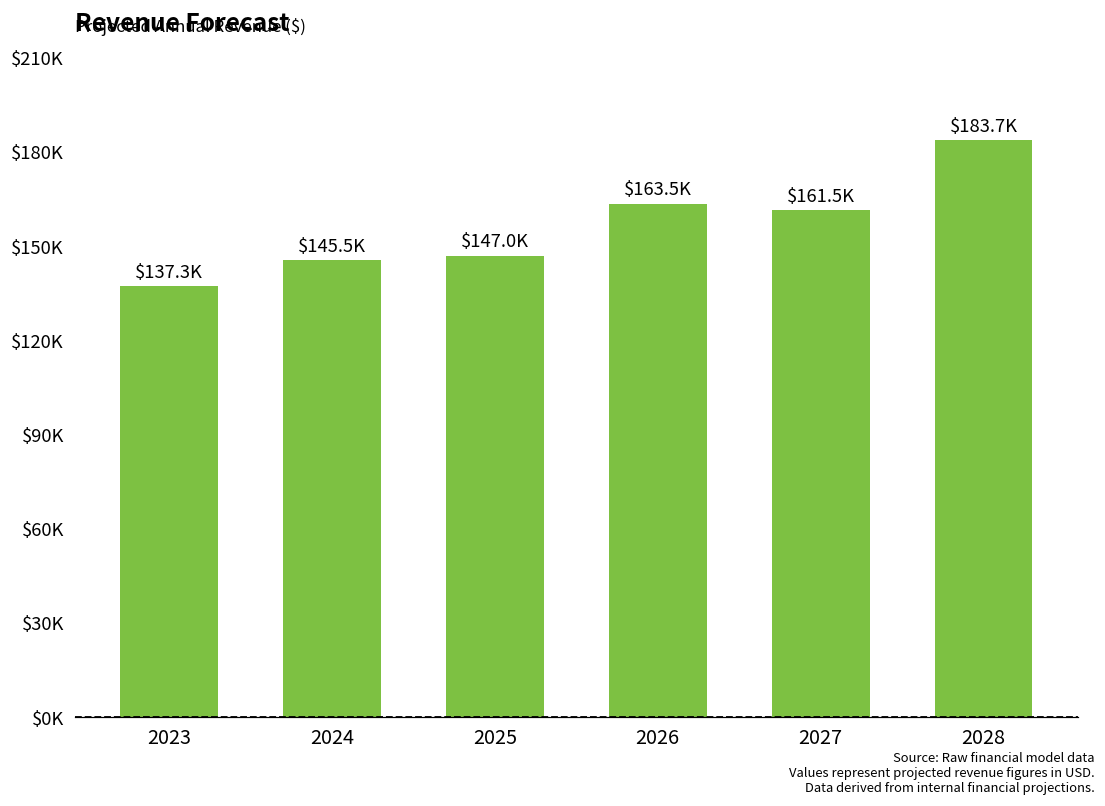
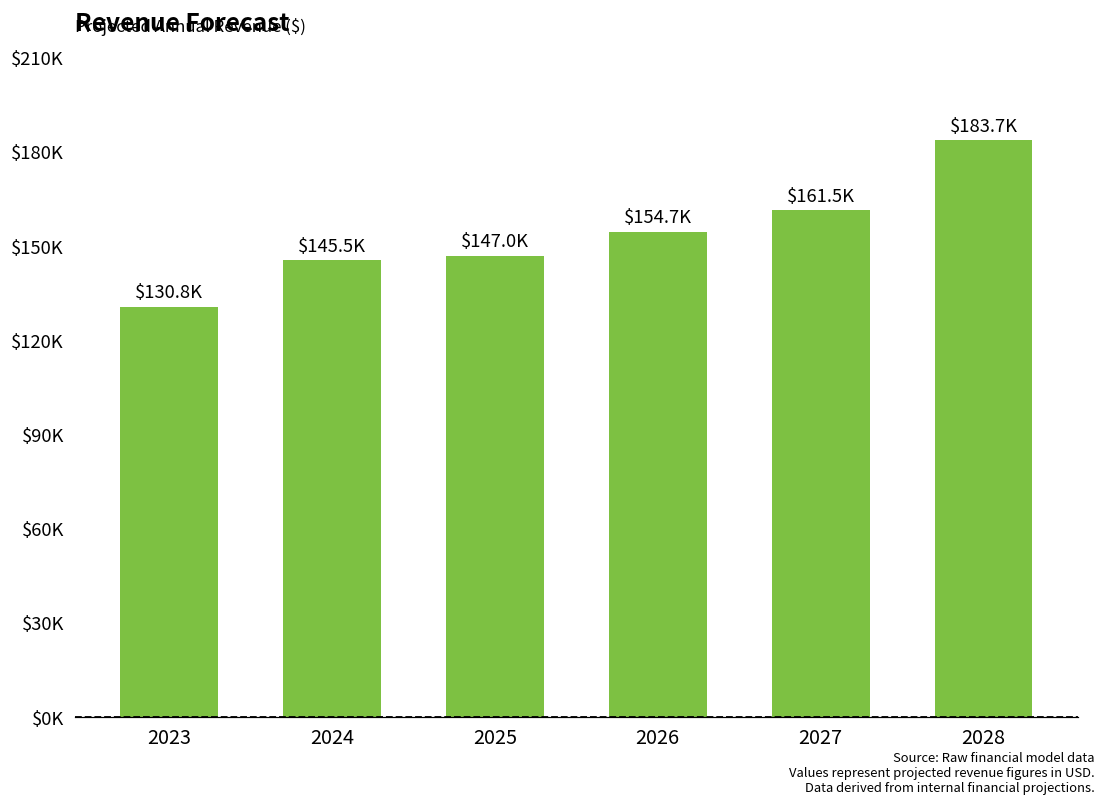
2023: $137.3K -> $130.8K
2026: $163.5K -> $154.7K
